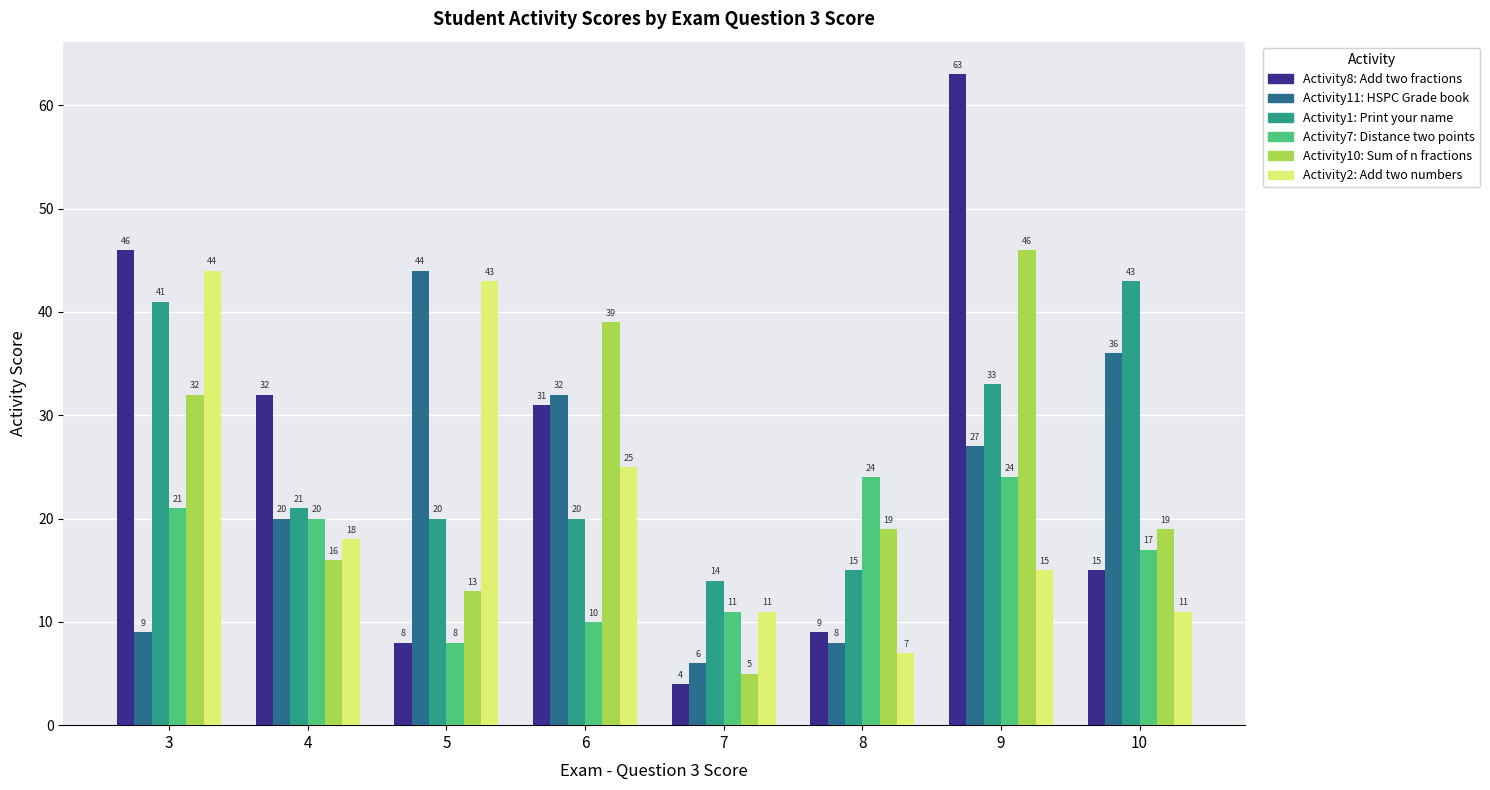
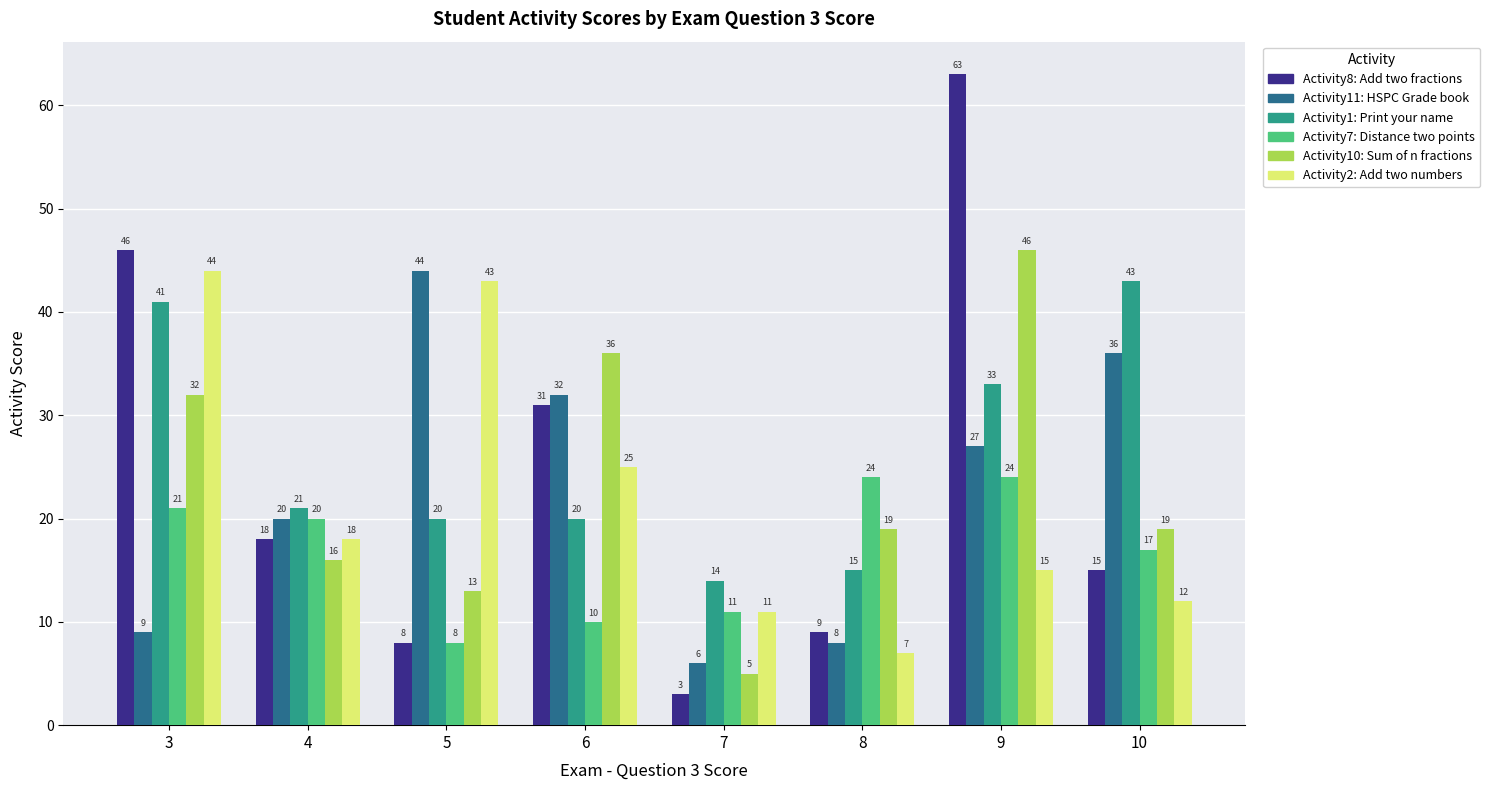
Activity8: Add two fractions, 4: 32 -> 18
Activity10: Sum of n fractions, 6: 39 -> 36
Activity8: Add two fractions, 7: 4 -> 3
Activity2: Add two numbers, 10: 11 -> 12
